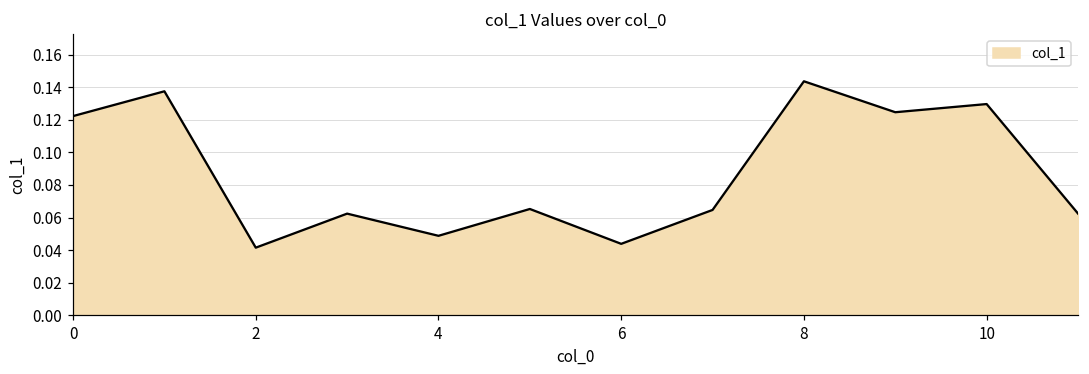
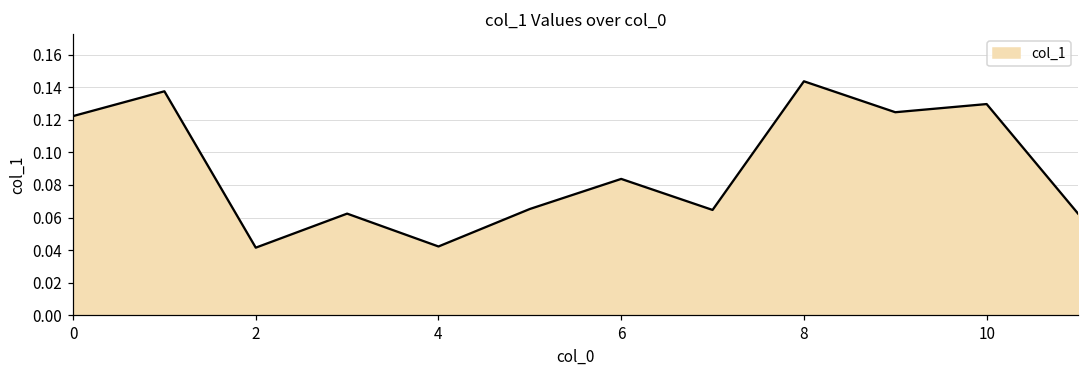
4: 0.049 -> 0.042
6: 0.044 -> 0.084
